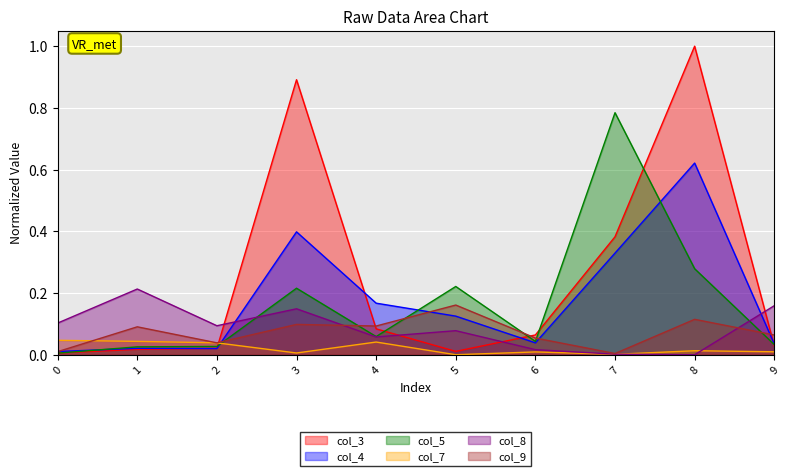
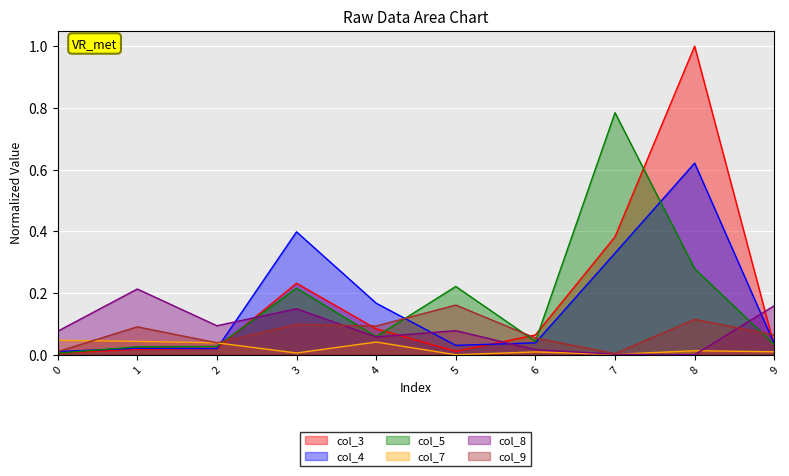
col_8, 0: 0.10 -> 0.08
col_3, 3: 0.89 -> 0.23
col_4, 5: 0.13 -> 0.03
